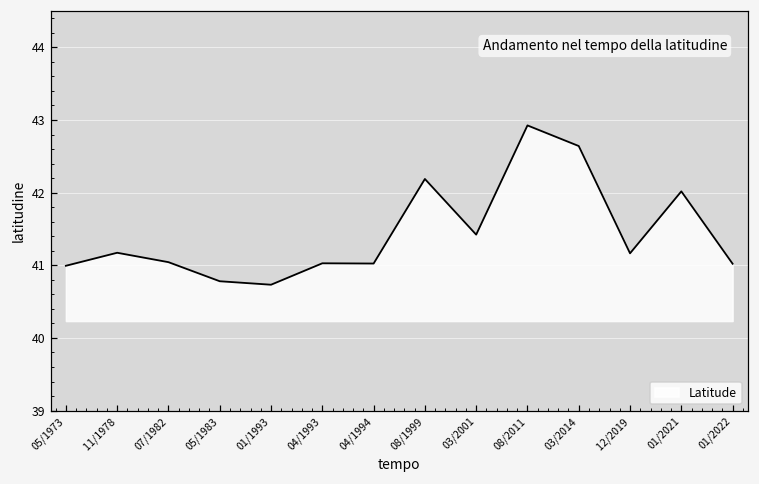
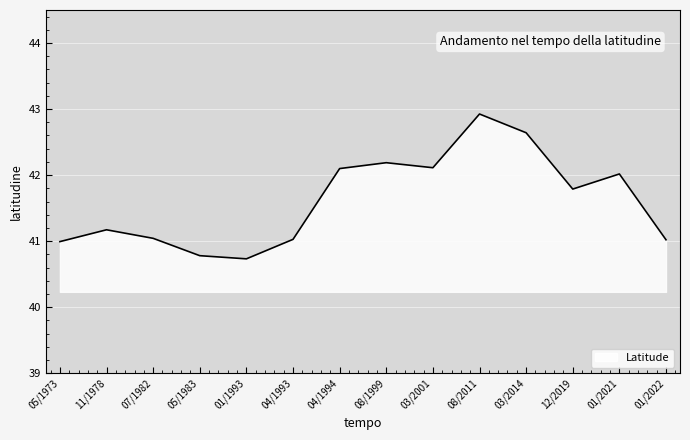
04/1994: 41.0 -> 42.1
03/2001: 41.4 -> 42.1
12/2019: 41.2 -> 41.8
